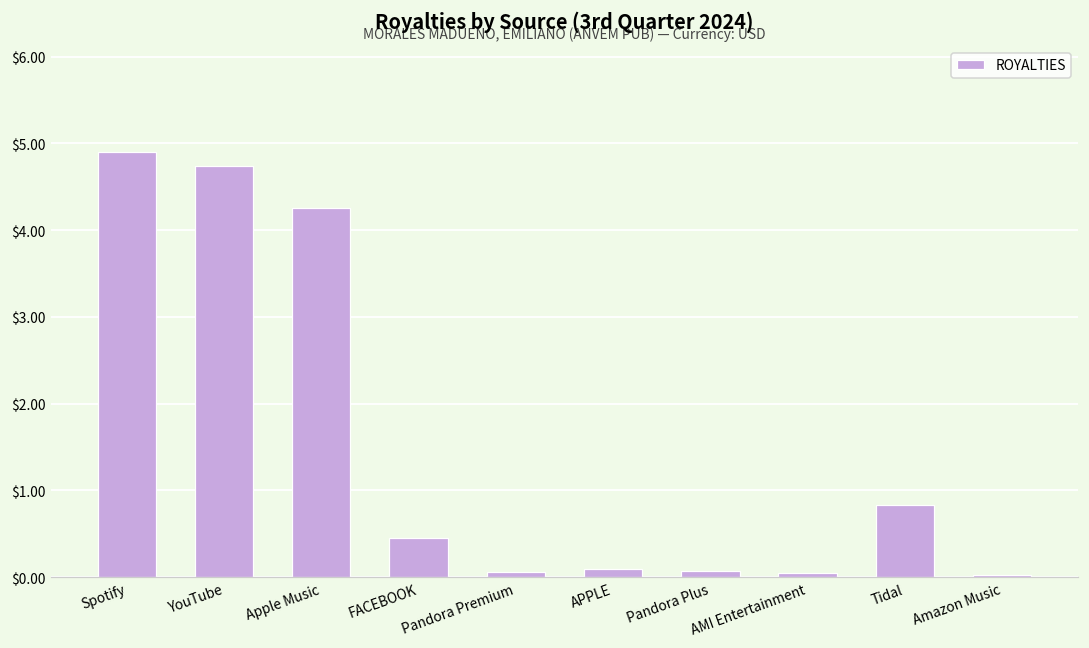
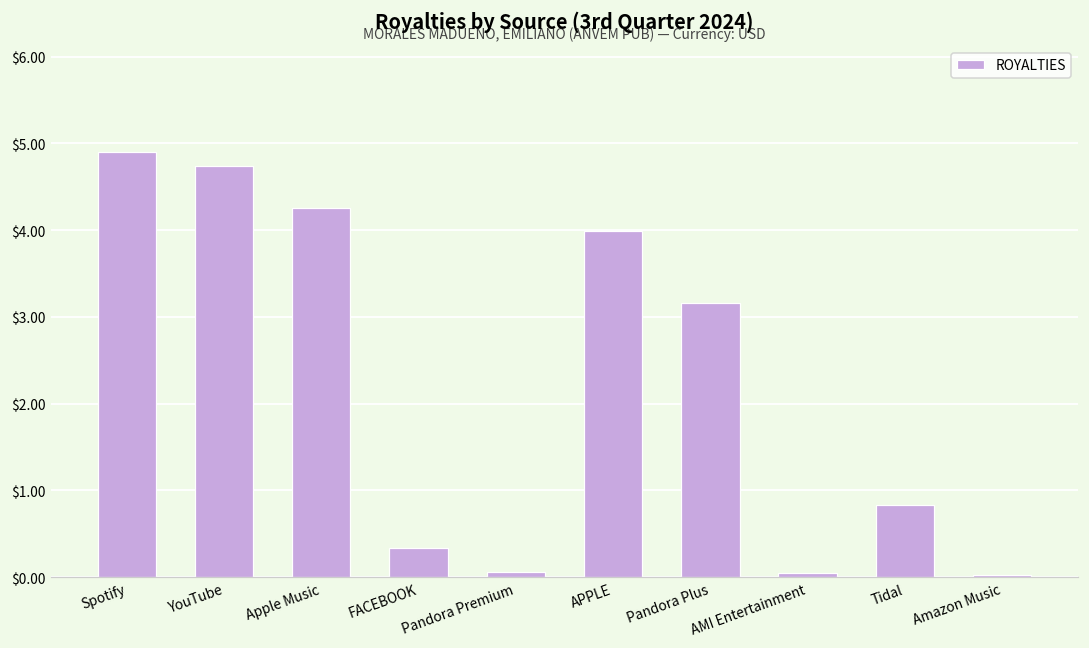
FACEBOOK: $0.4 -> $0.3
APPLE: $0.1 -> $4.0
Pandora Plus: $0.1 -> $3.2
